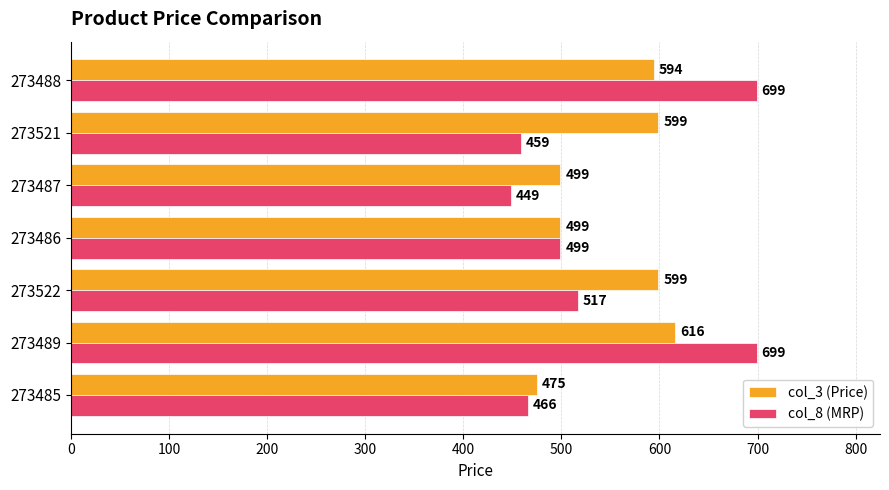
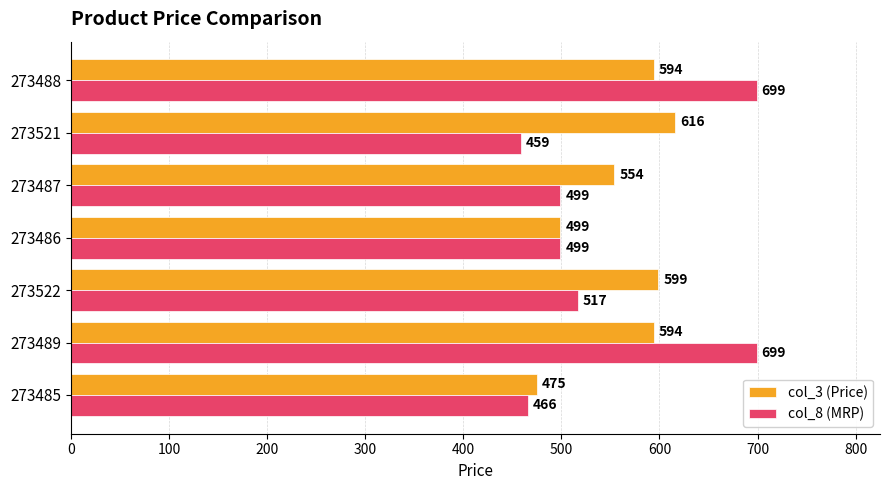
col_3 (Price), 273521: 599 -> 616
col_3 (Price), 273487: 499 -> 554
col_8 (MRP), 273487: 449 -> 499
col_3 (Price), 273489: 616 -> 594
